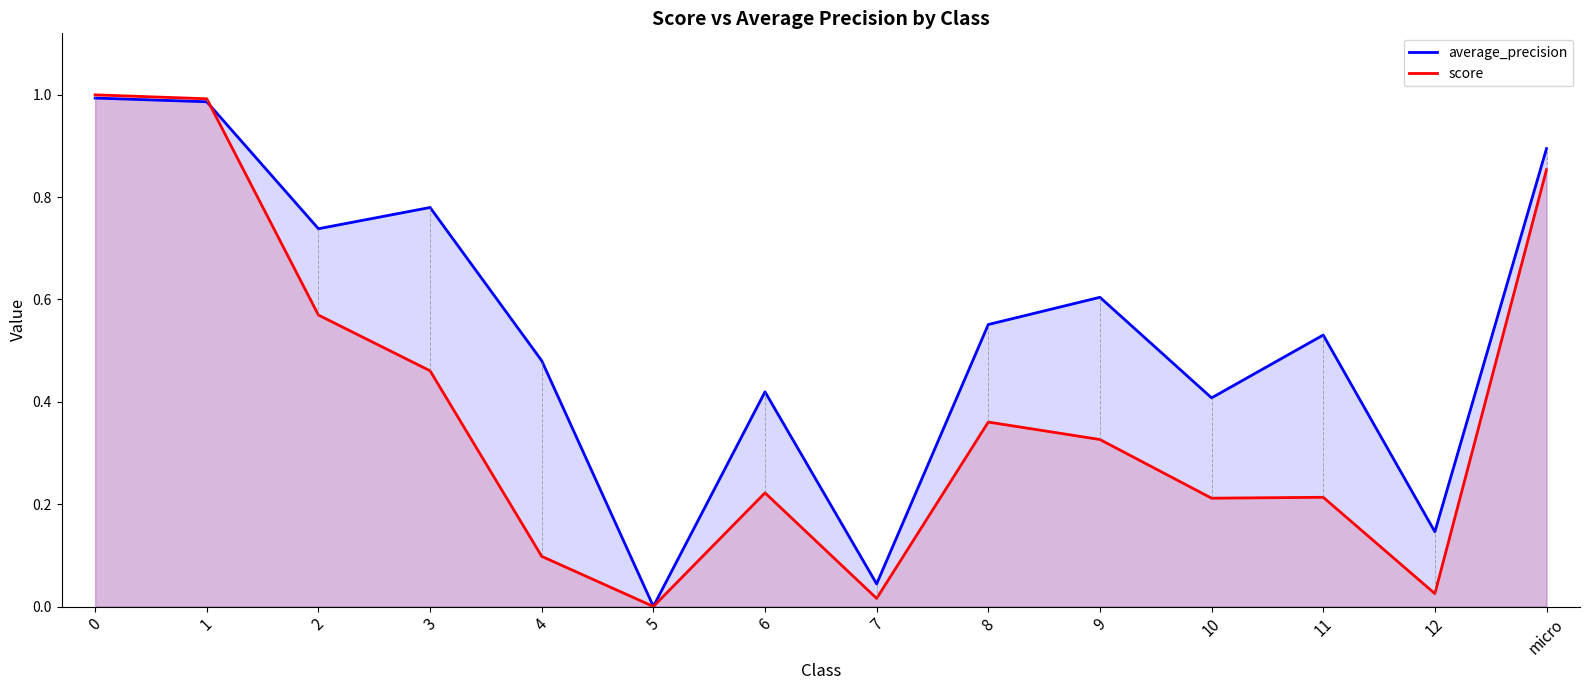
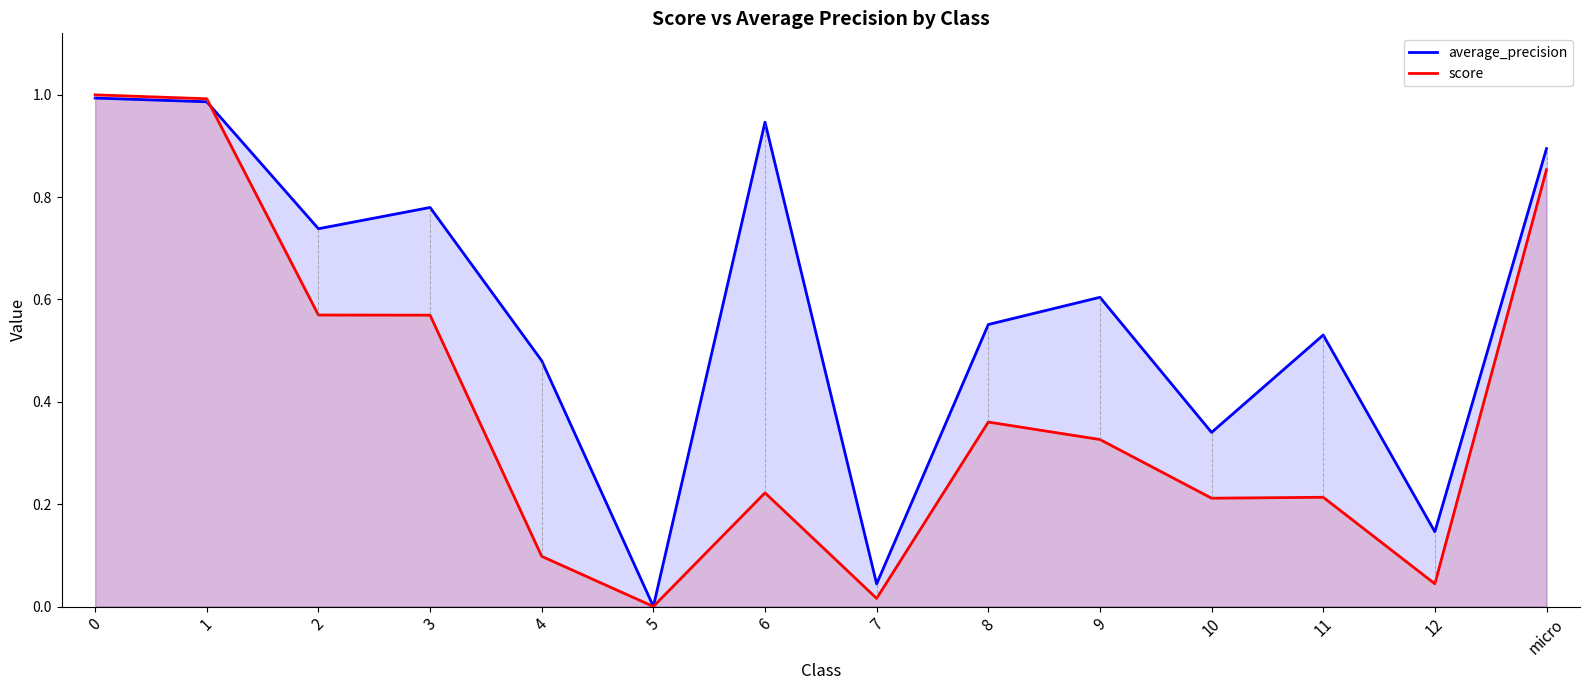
score, 3: 0.46 -> 0.57
average_precision, 6: 0.42 -> 0.95
average_precision, 10: 0.41 -> 0.34
score, 12: 0.03 -> 0.04
